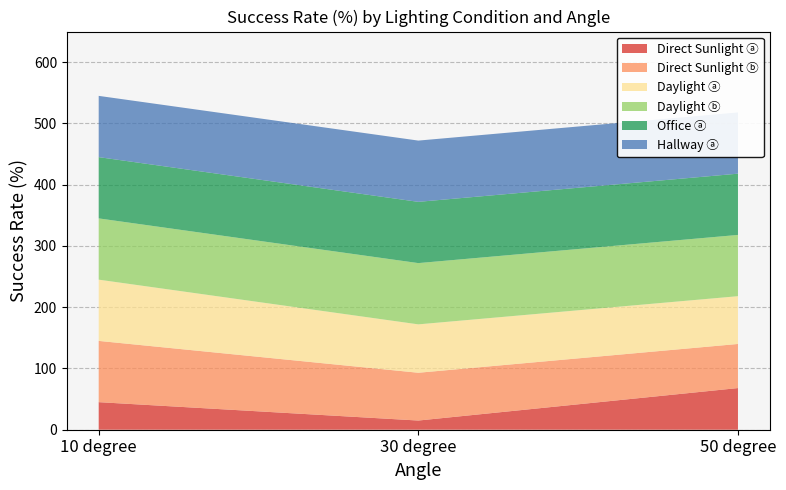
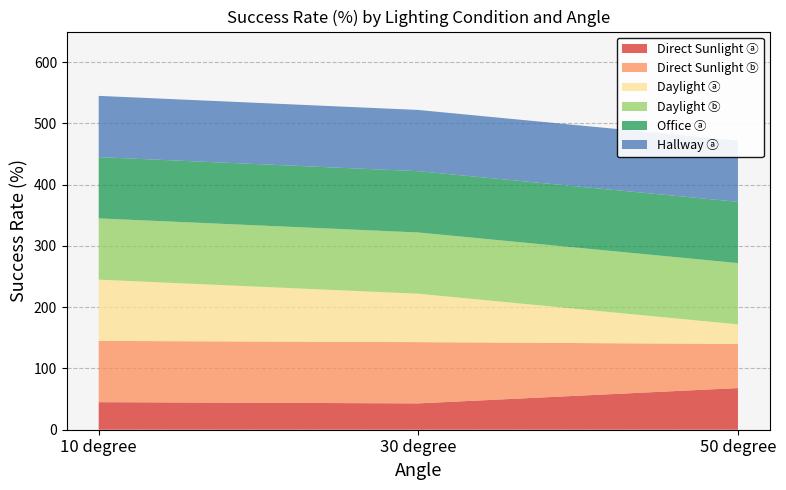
Direct Sunlight ⓐ, 30 degree: 20 -> 40
Direct Sunlight ⓑ, 30 degree: 80 -> 100
Daylight ⓐ, 50 degree: 80 -> 30
